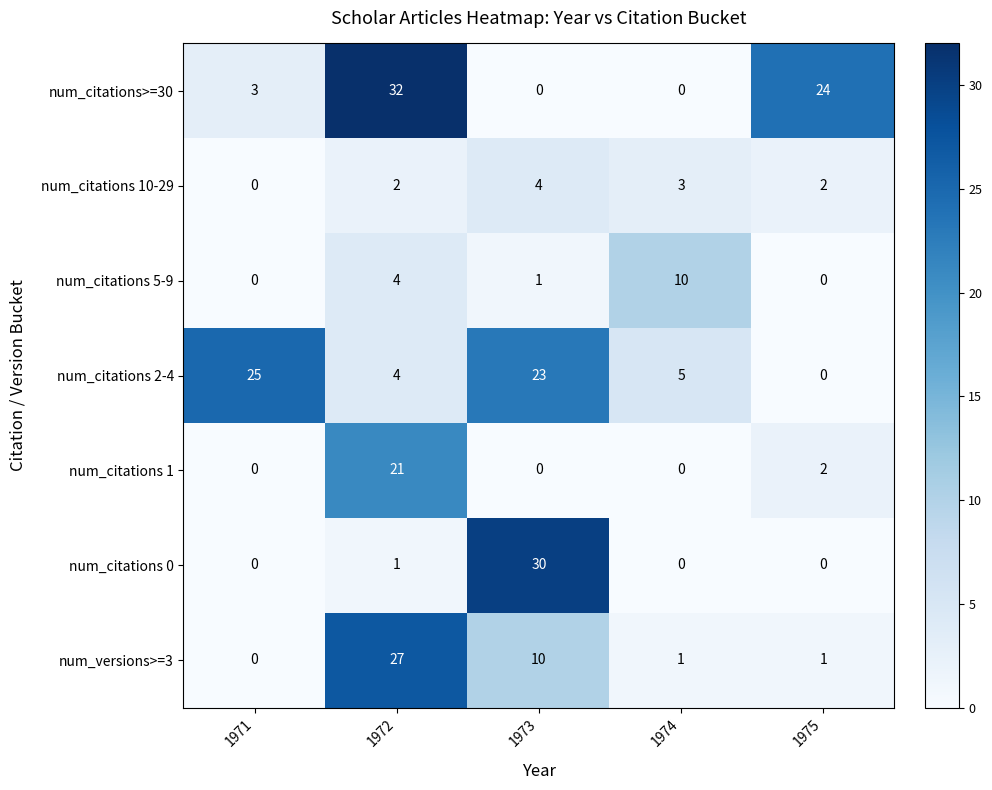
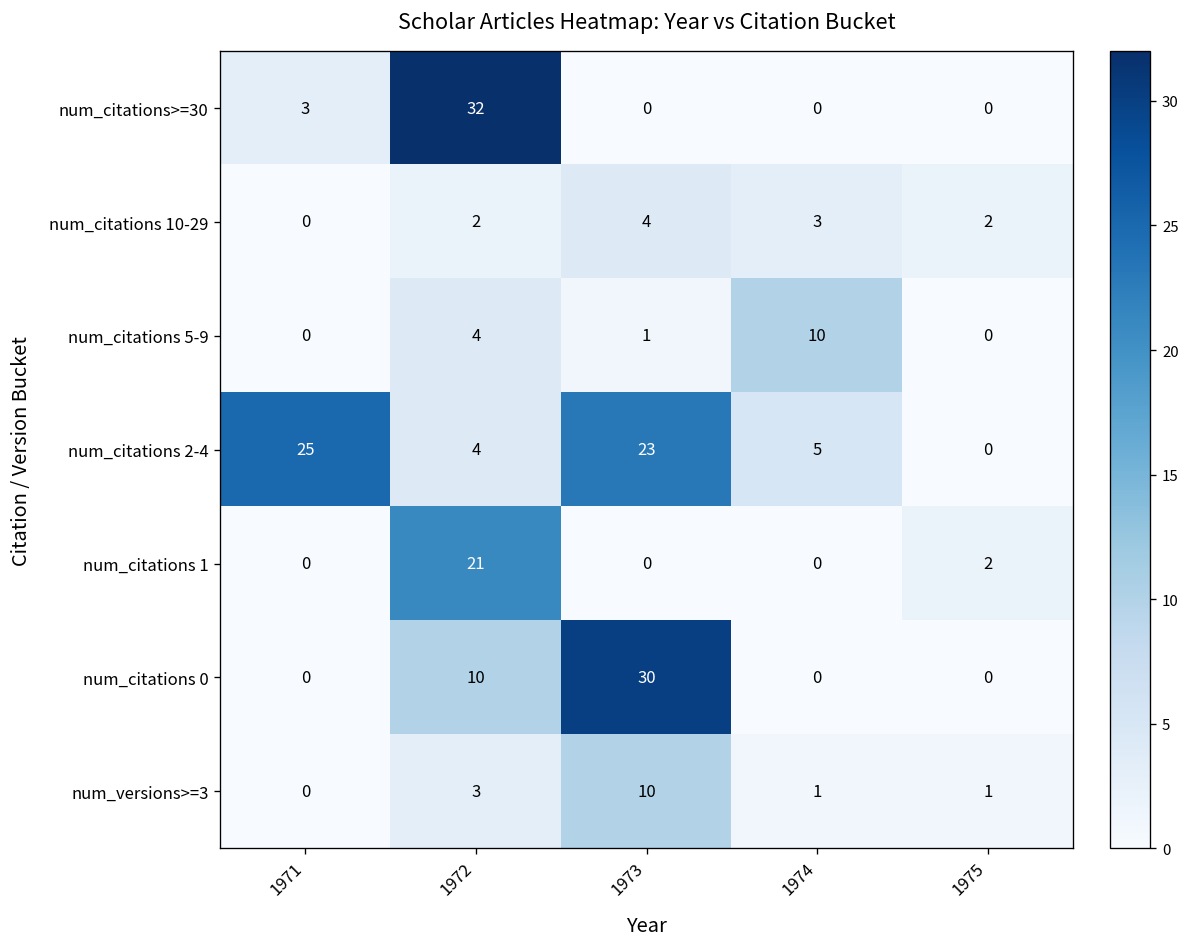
num_citations>=30, 1975: 24 -> 0
num_citations 0, 1972: 1 -> 10
num_versions>=3, 1972: 27 -> 3
